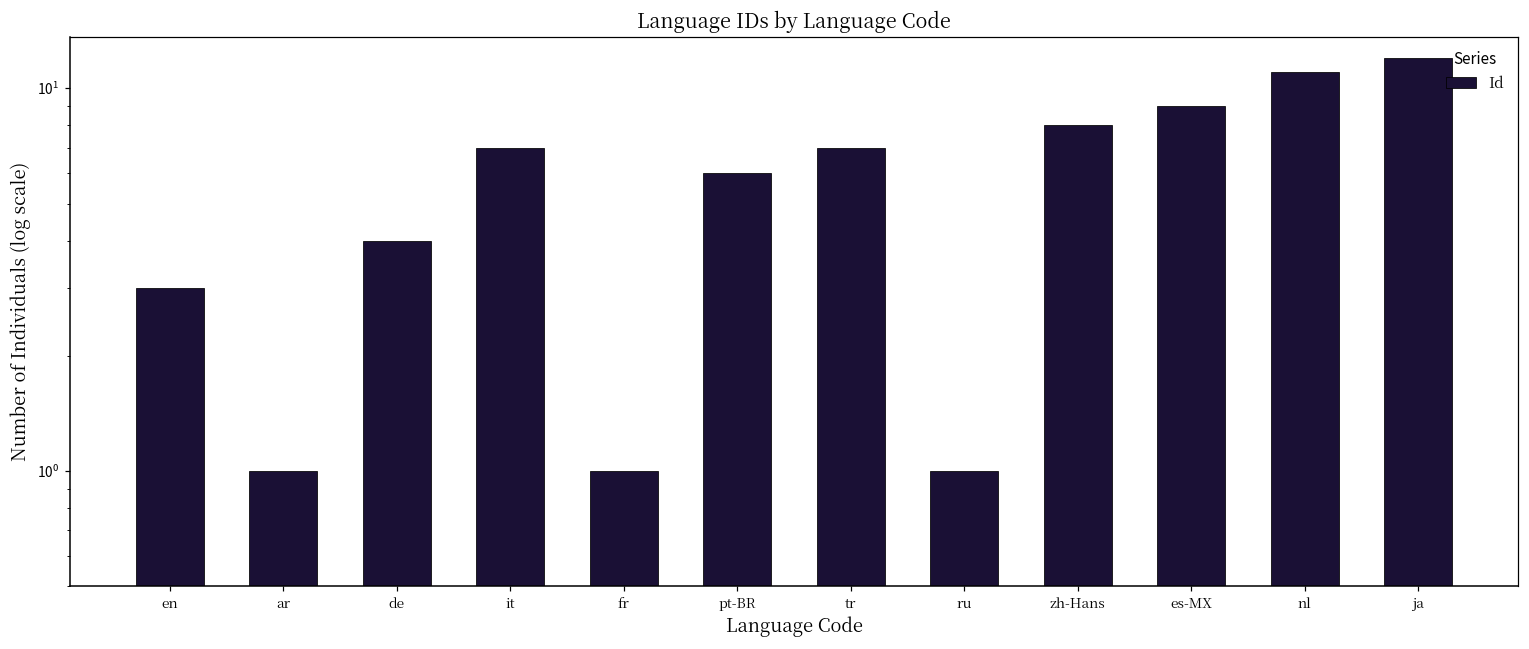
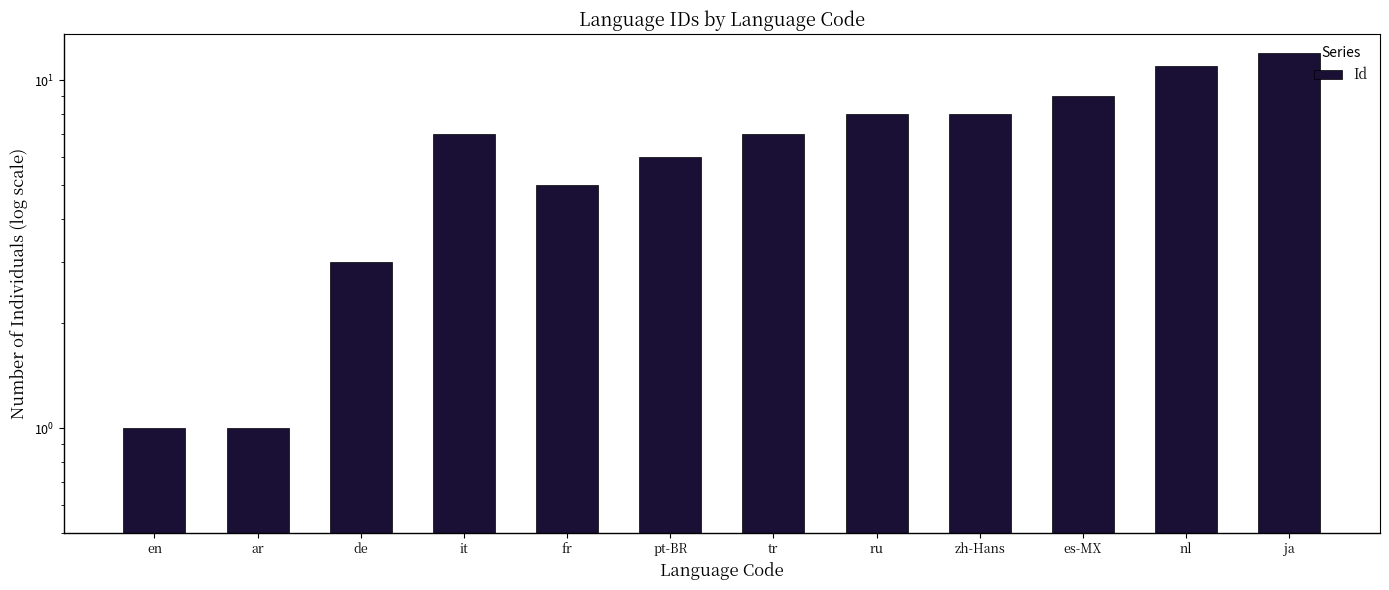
en: 3 -> 1
de: 4 -> 3
fr: 1 -> 5
ru: 1 -> 8
